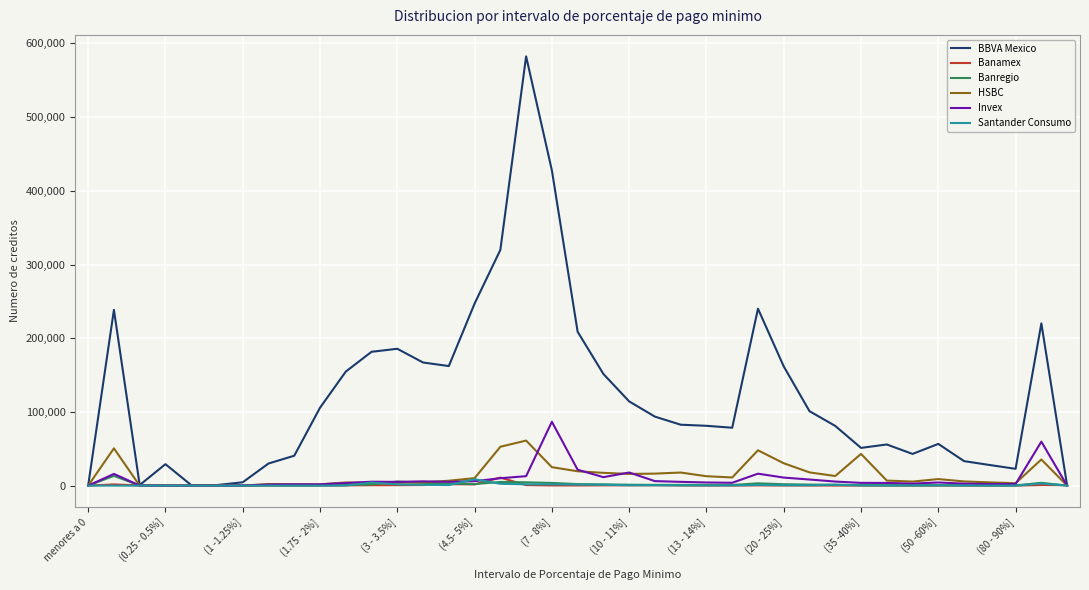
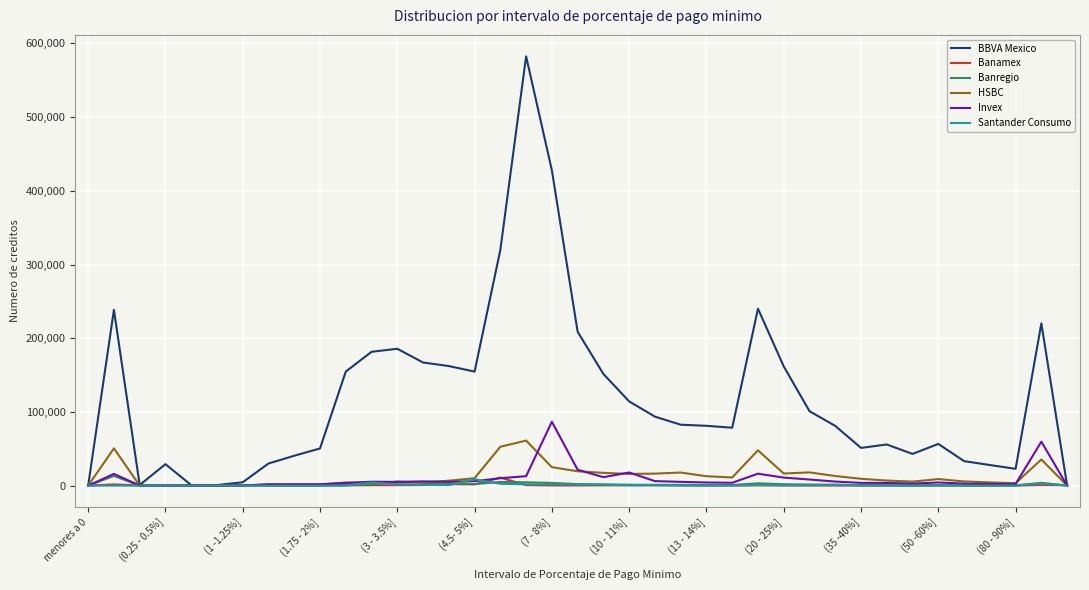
BBVA Mexico, (1.75 - 2%]: 110,000 -> 50,000
BBVA Mexico, (4.5- 5%]: 250,000 -> 150,000
HSBC, (20 - 25%]: 30,000 -> 20,000
HSBC, (35 -40%]: 40,000 -> 10,000
